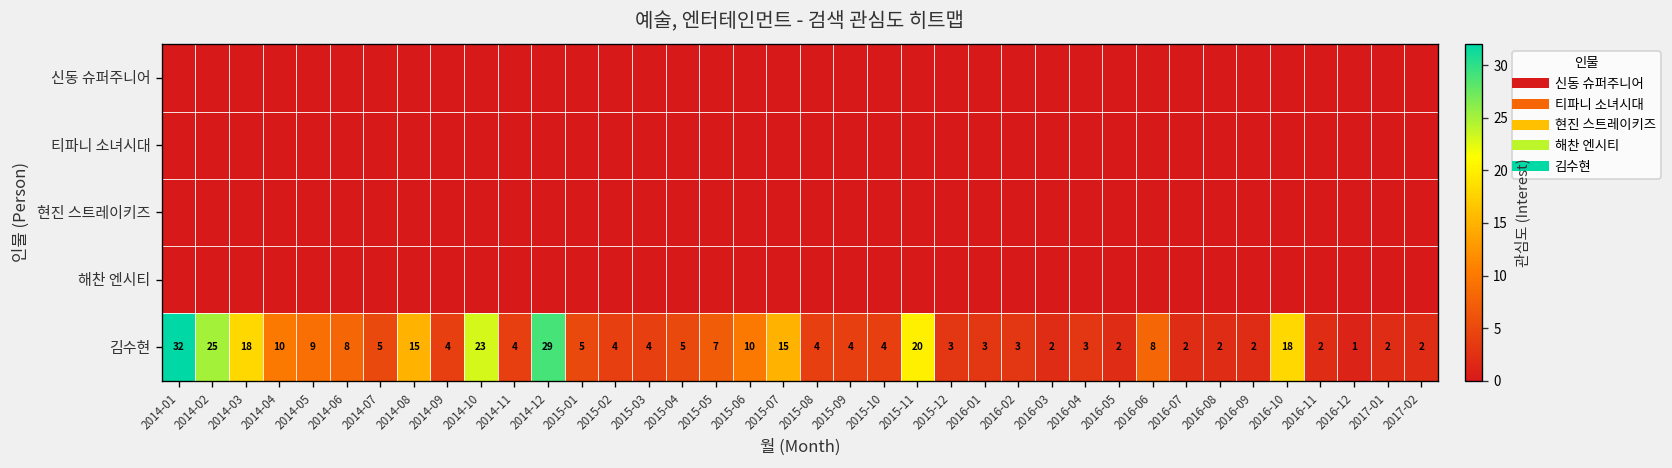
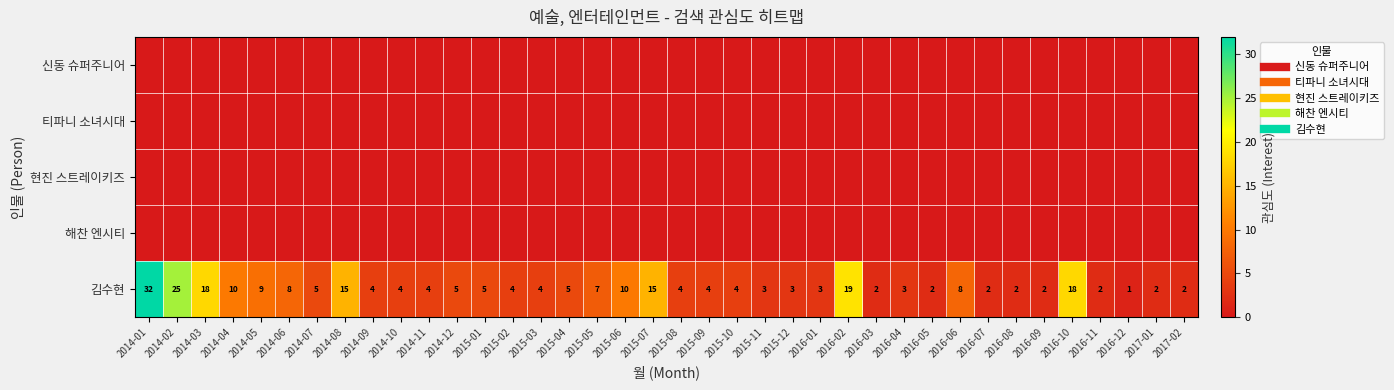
김수현, 2014-10: 23 -> 4
김수현, 2014-12: 29 -> 5
김수현, 2015-11: 20 -> 3
김수현, 2016-02: 3 -> 19
